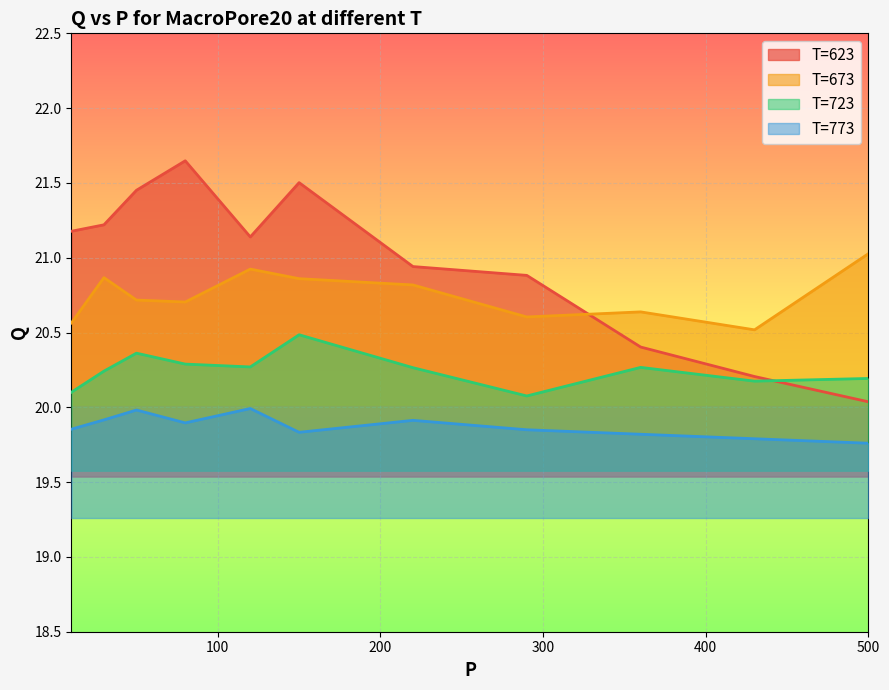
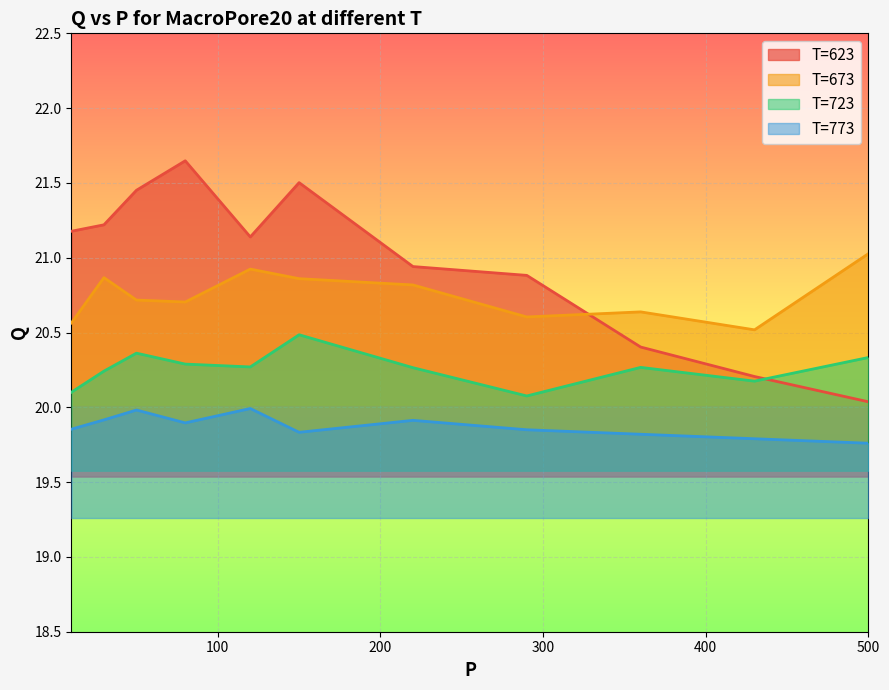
T=723, 500: 20.19 -> 20.33
